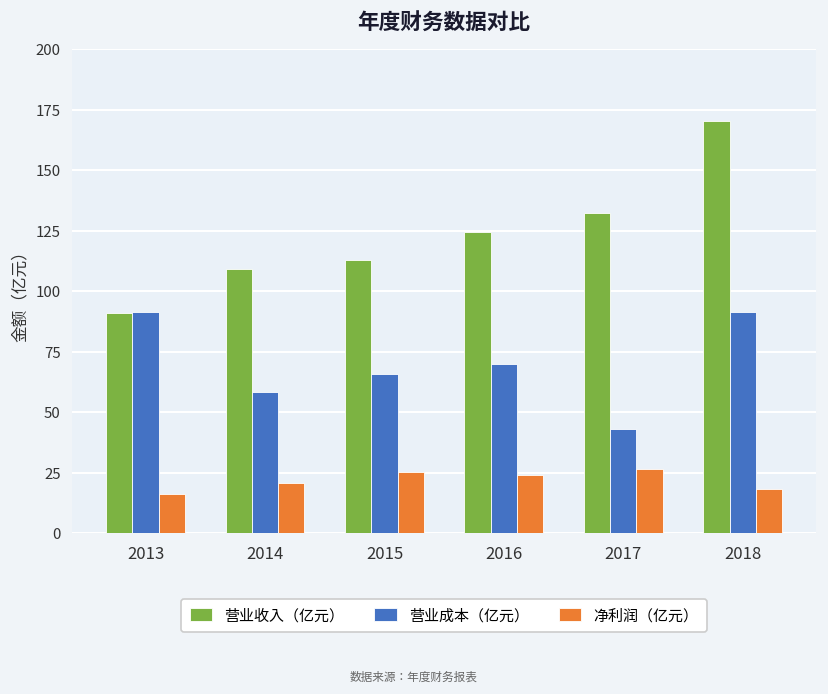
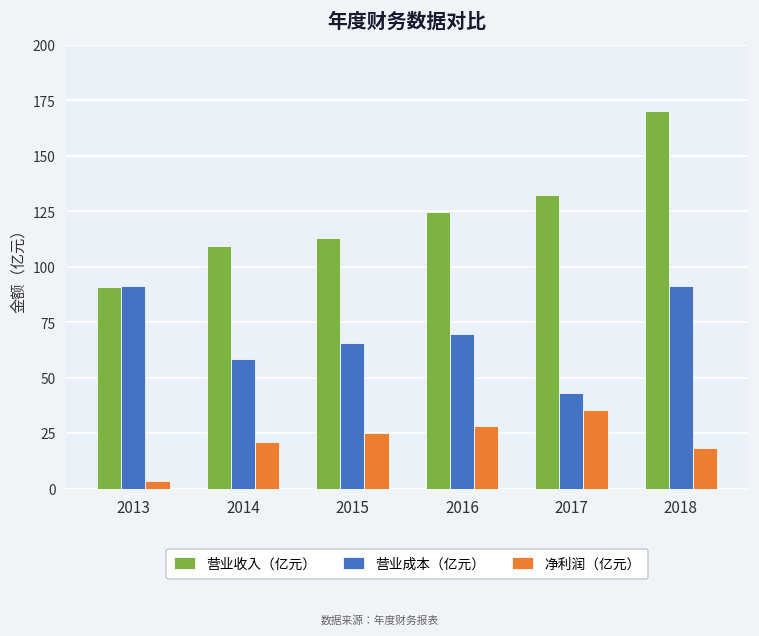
净利润（亿元）, 2013: 16 -> 4
净利润（亿元）, 2016: 24 -> 28
净利润（亿元）, 2017: 26 -> 35
